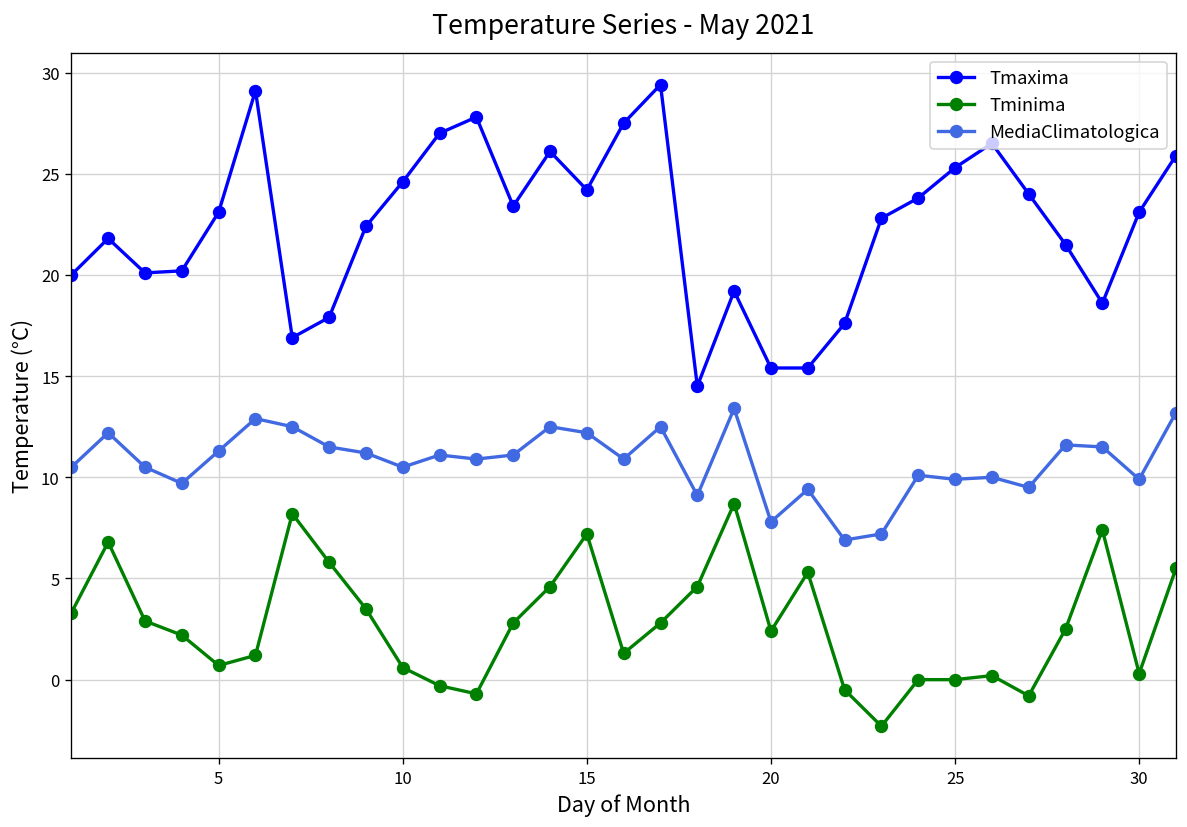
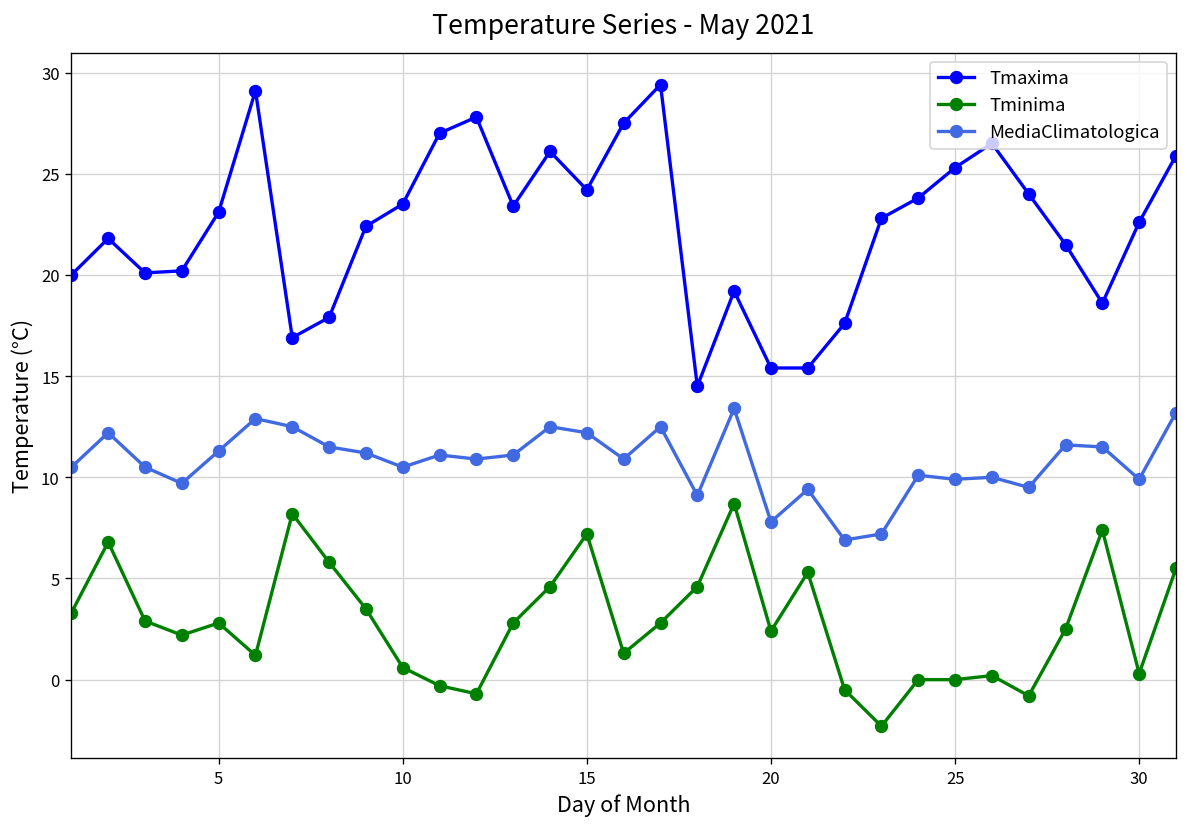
Tminima, 5: 0.7 -> 2.8
Tmaxima, 10: 24.6 -> 23.5
Tmaxima, 30: 23.1 -> 22.6
